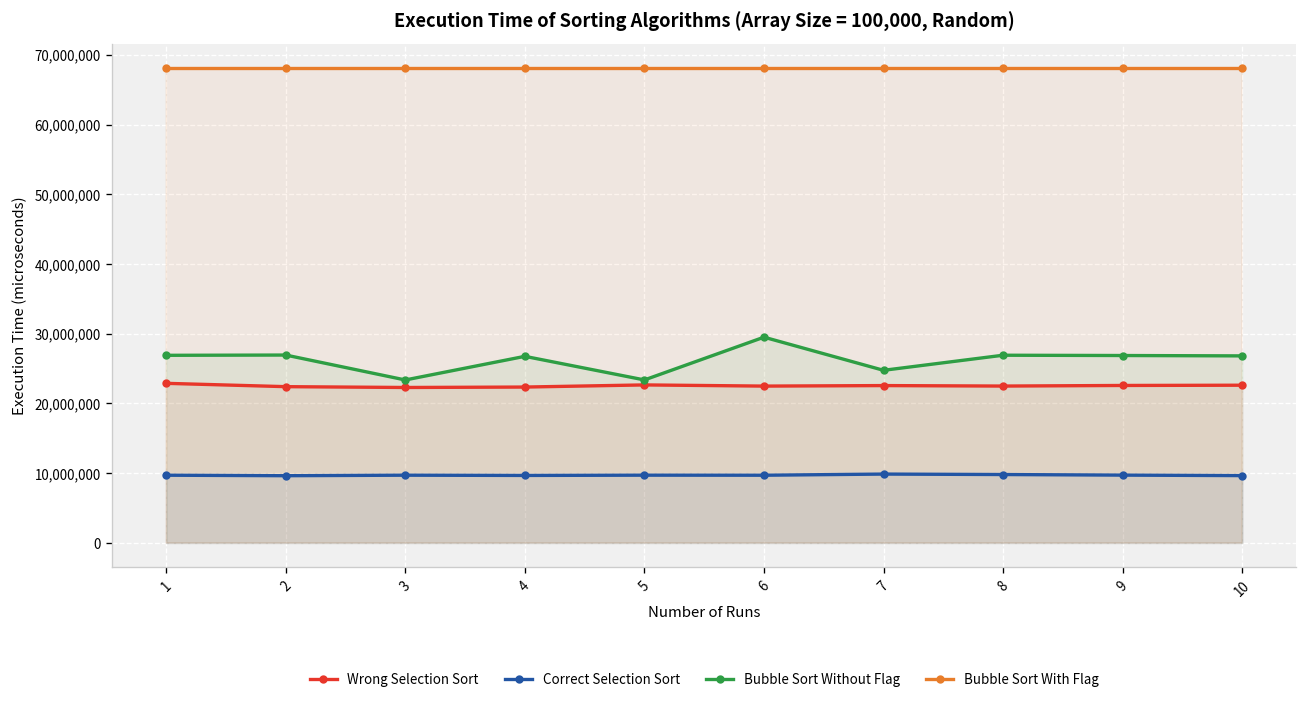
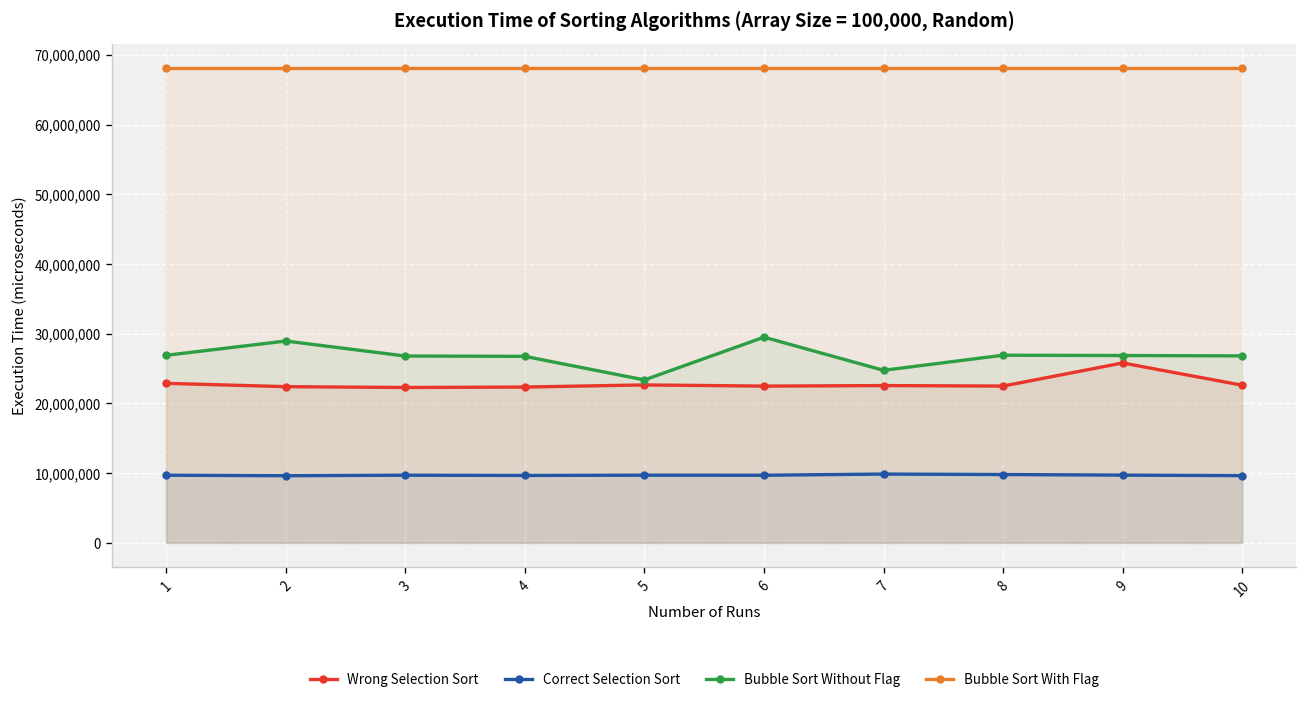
Bubble Sort Without Flag, 2: 27,000,000 -> 29,000,000
Bubble Sort Without Flag, 3: 23,000,000 -> 27,000,000
Wrong Selection Sort, 9: 23,000,000 -> 26,000,000
